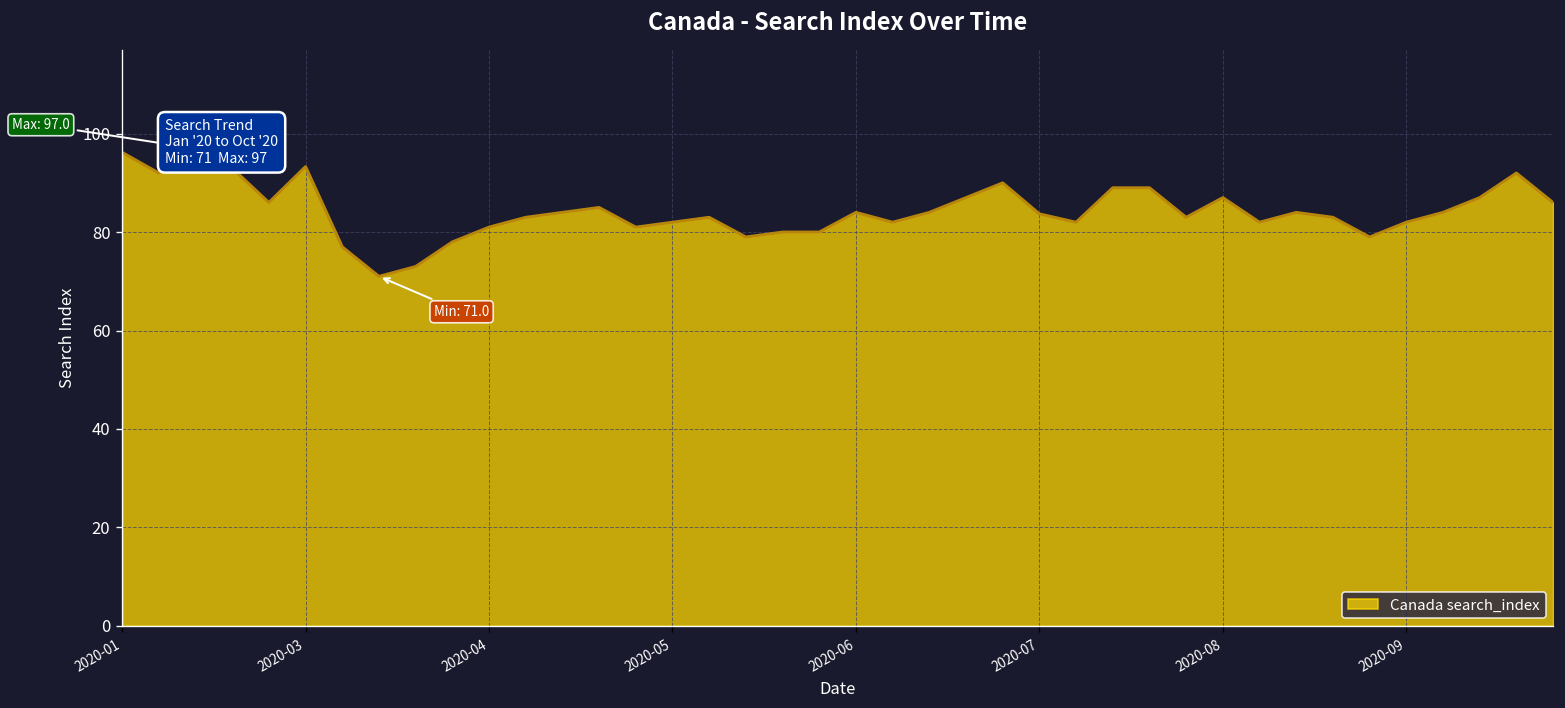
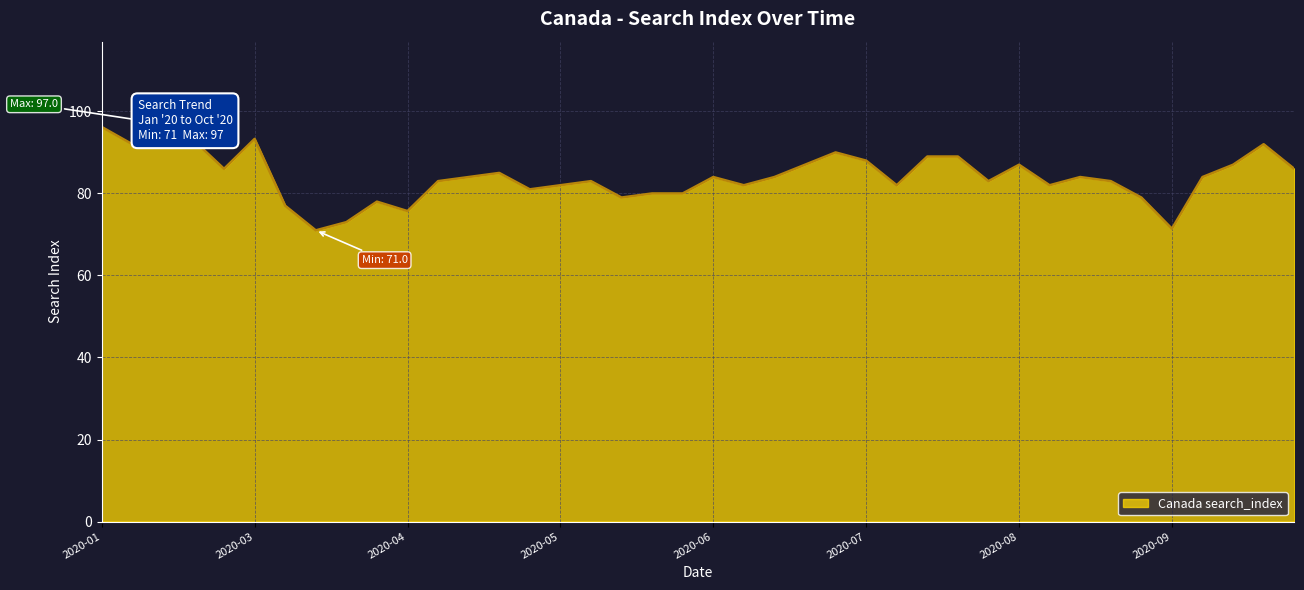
2020-04: 81 -> 76
2020-07: 84 -> 88
2020-09: 82 -> 71
